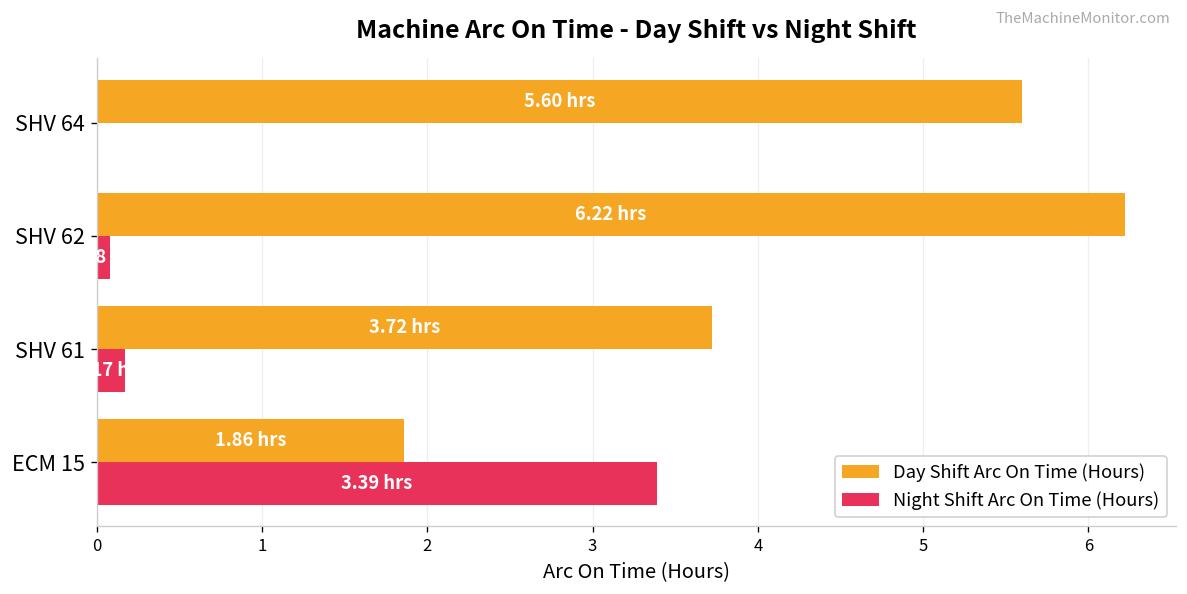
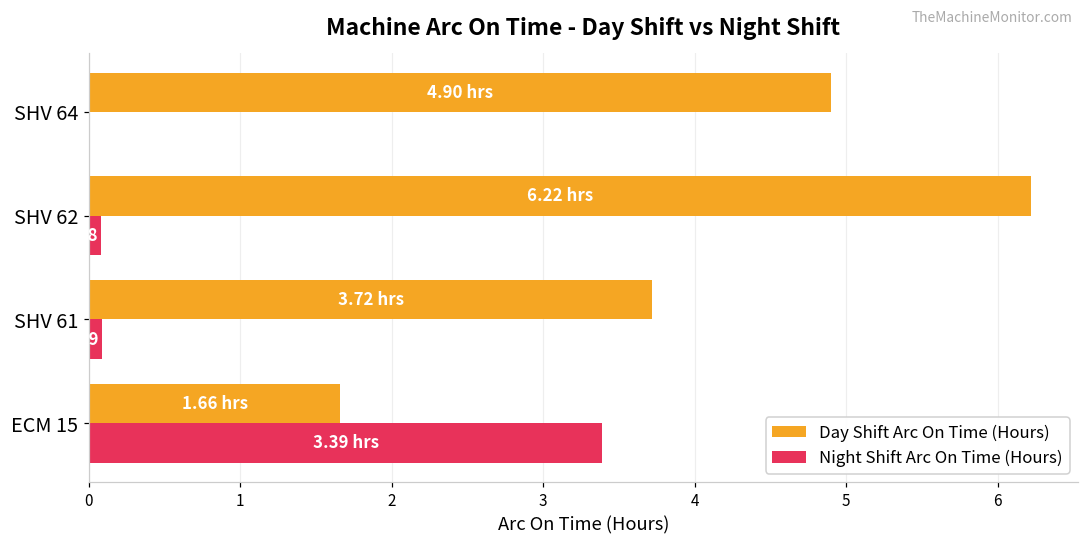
Day Shift Arc On Time (Hours), SHV 64: 5.60 -> 4.90
Night Shift Arc On Time (Hours), SHV 61: 0.17 -> 0.09
Day Shift Arc On Time (Hours), ECM 15: 1.86 -> 1.66
